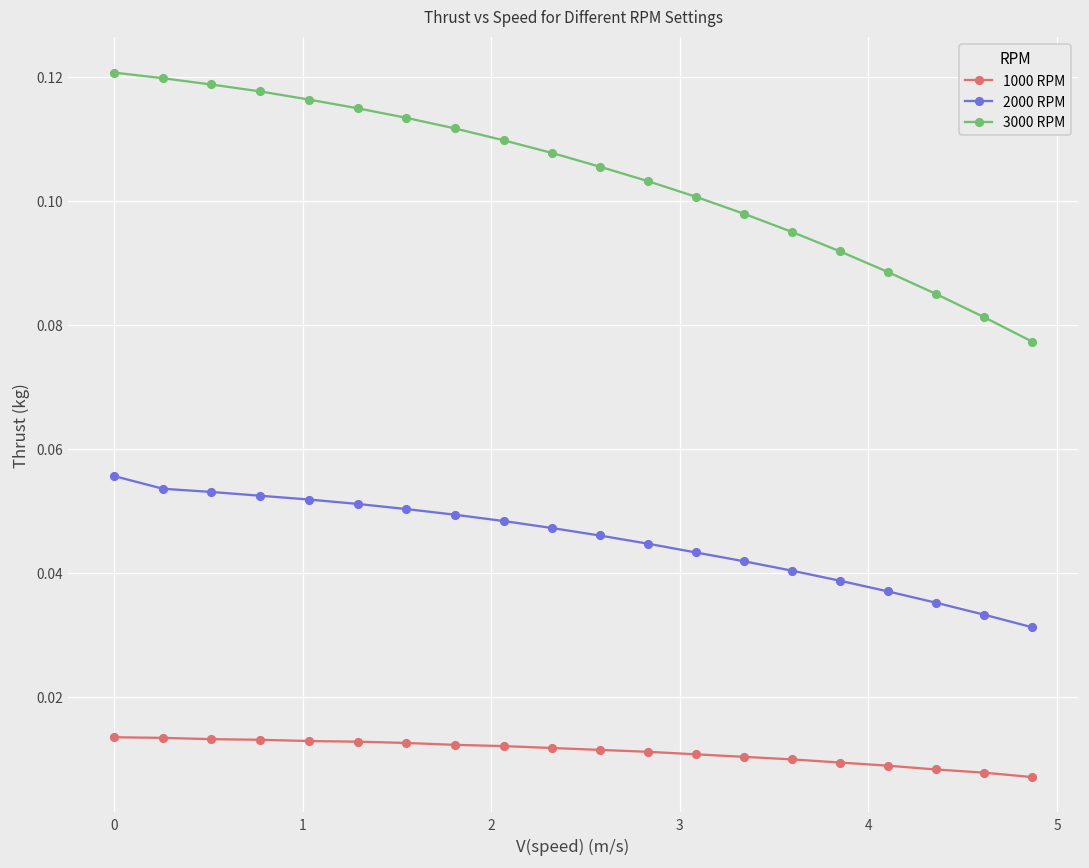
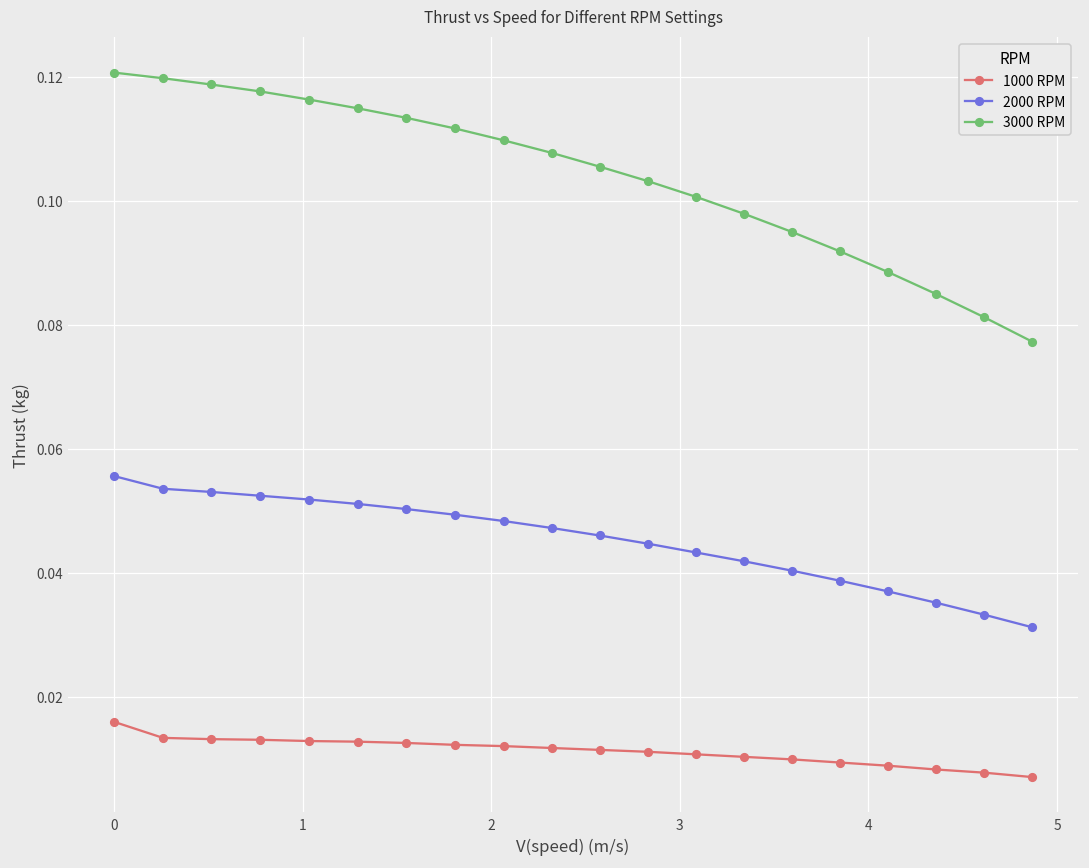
1000 RPM, 0: 0.013 -> 0.016
